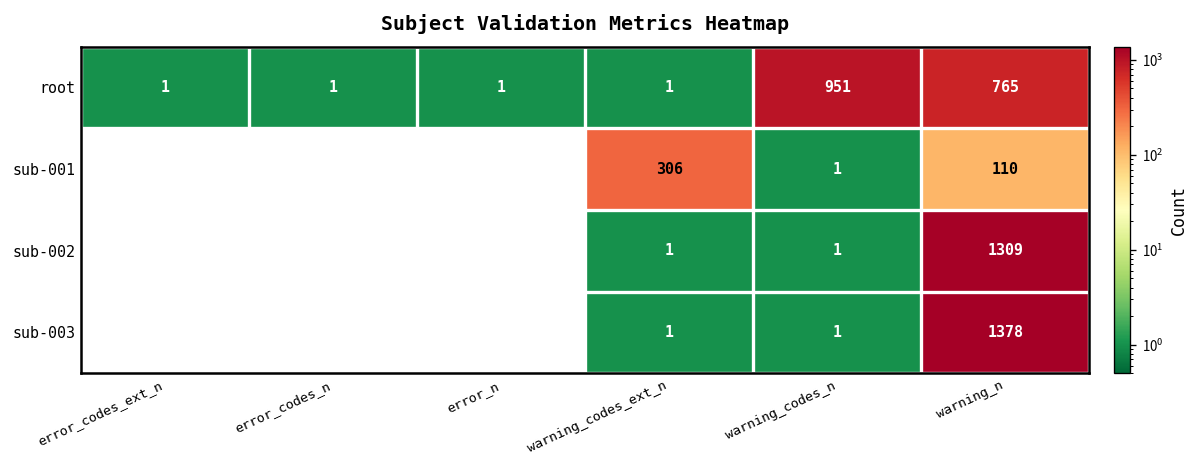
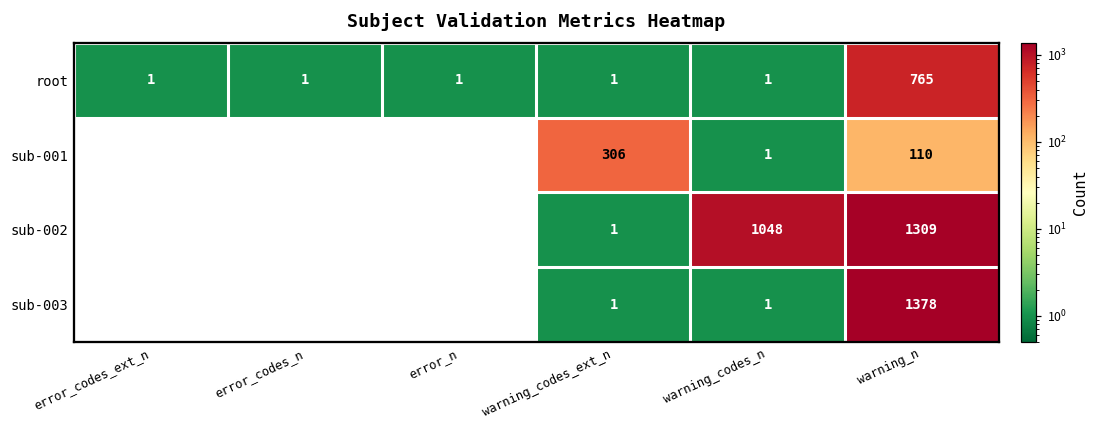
root, warning_codes_n: 951 -> 1
sub-002, warning_codes_n: 1 -> 1048
